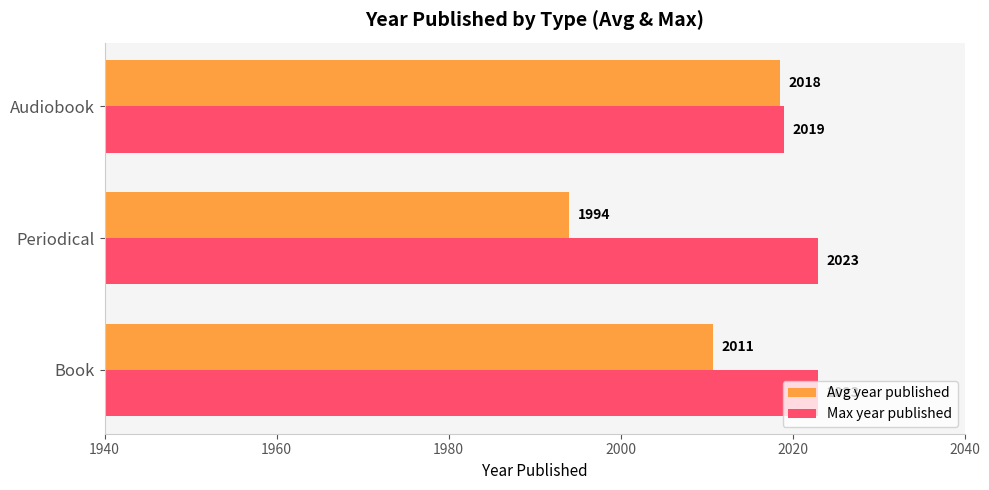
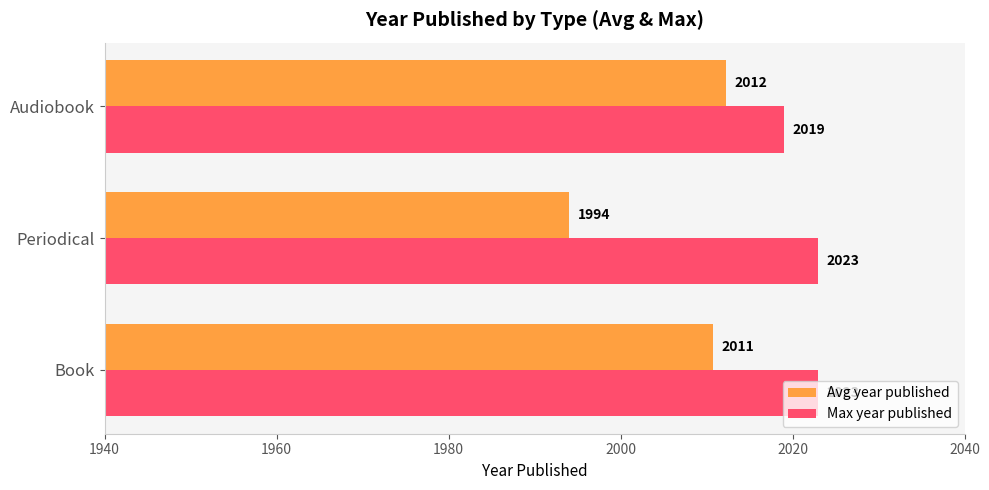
Avg year published, Audiobook: 2018 -> 2012
